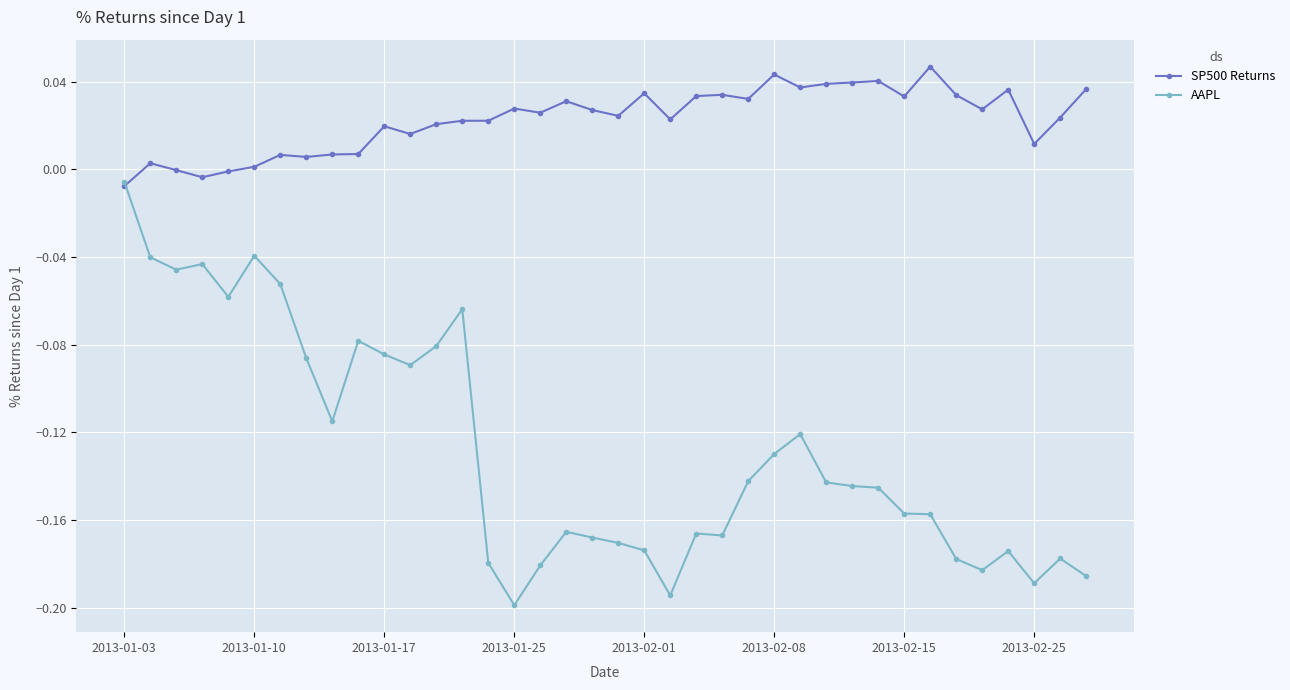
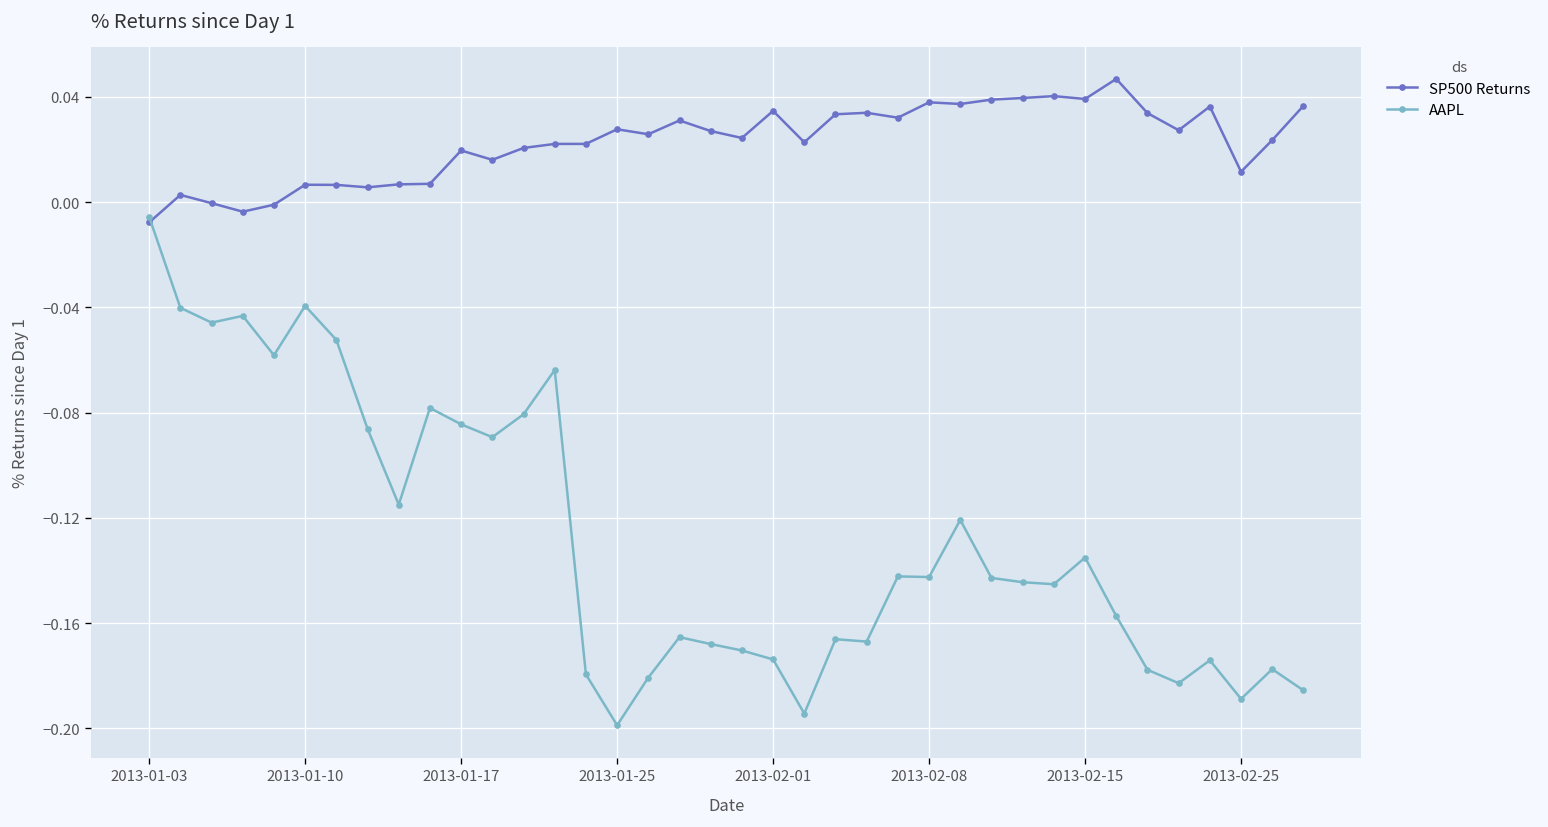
SP500 Returns, 2013-01-10: 0.001 -> 0.007
SP500 Returns, 2013-02-08: 0.043 -> 0.038
AAPL, 2013-02-08: -0.130 -> -0.142
SP500 Returns, 2013-02-15: 0.033 -> 0.039
AAPL, 2013-02-15: -0.157 -> -0.135
